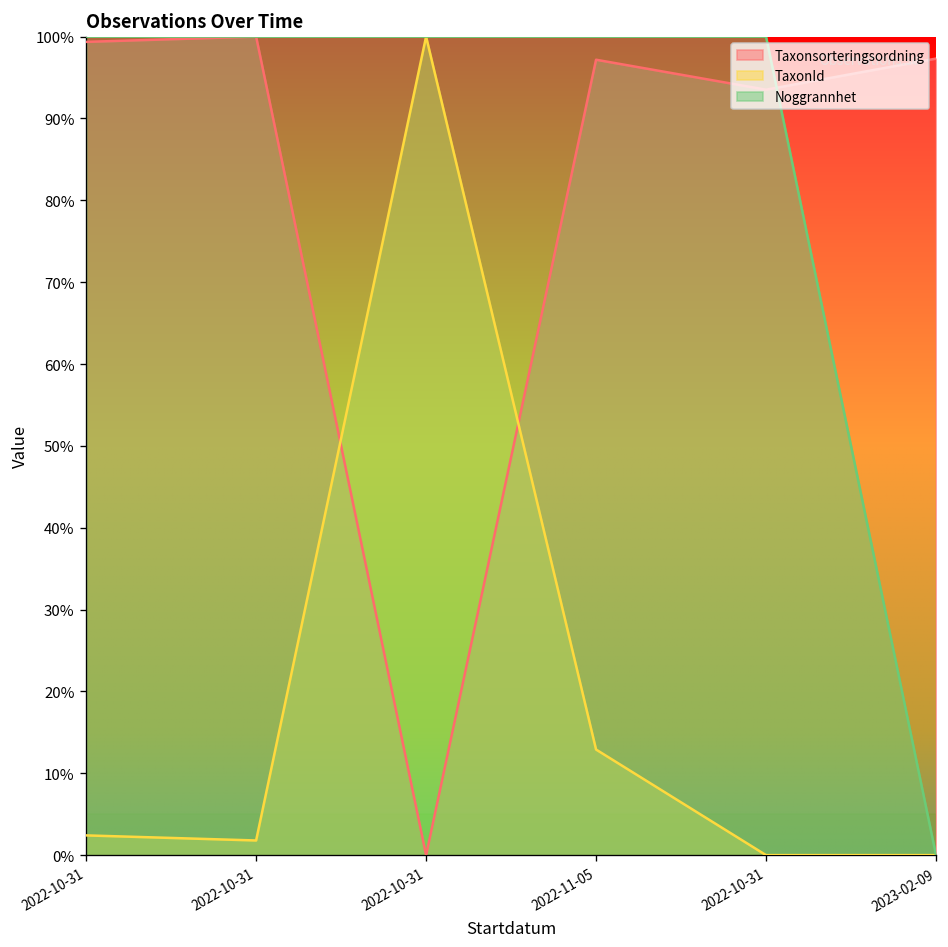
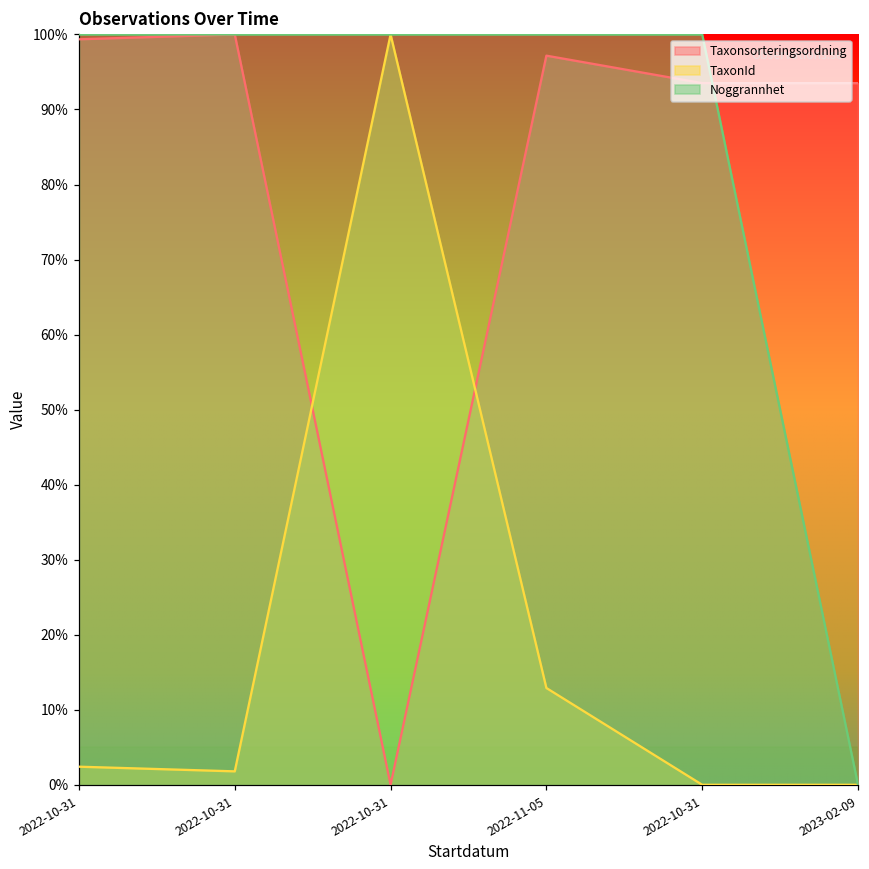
Taxonsorteringsordning, 2023-02-09: 97% -> 94%
